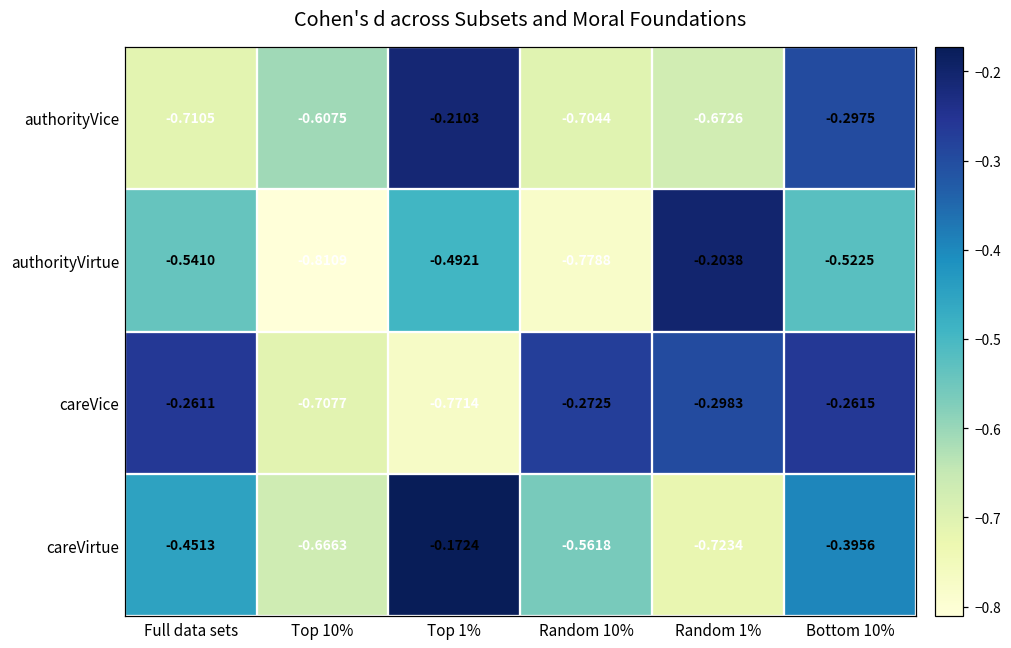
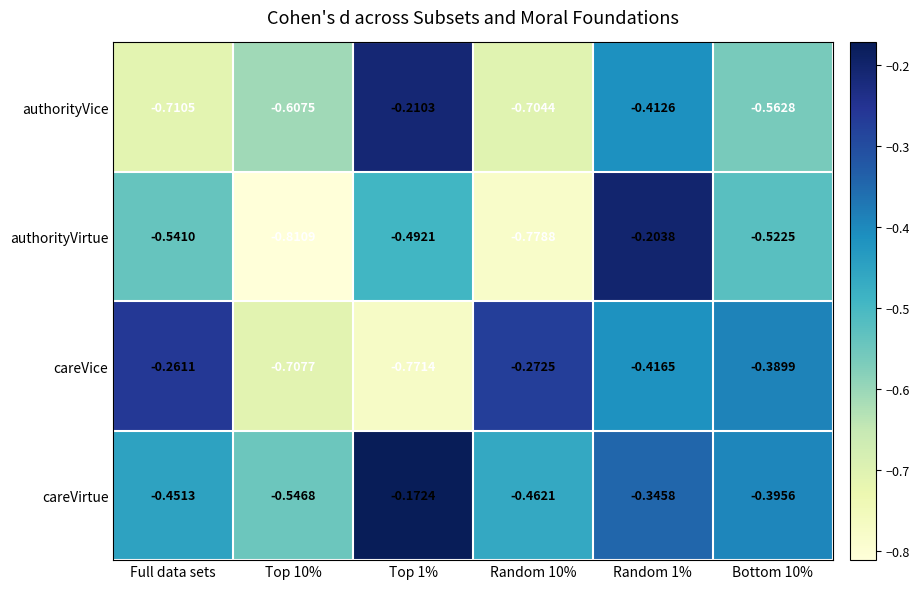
authorityVice, Random 1%: -0.6726 -> -0.4126
authorityVice, Bottom 10%: -0.2975 -> -0.5628
careVice, Random 1%: -0.2983 -> -0.4165
careVice, Bottom 10%: -0.2615 -> -0.3899
careVirtue, Top 10%: -0.6663 -> -0.5468
careVirtue, Random 10%: -0.5618 -> -0.4621
careVirtue, Random 1%: -0.7234 -> -0.3458
